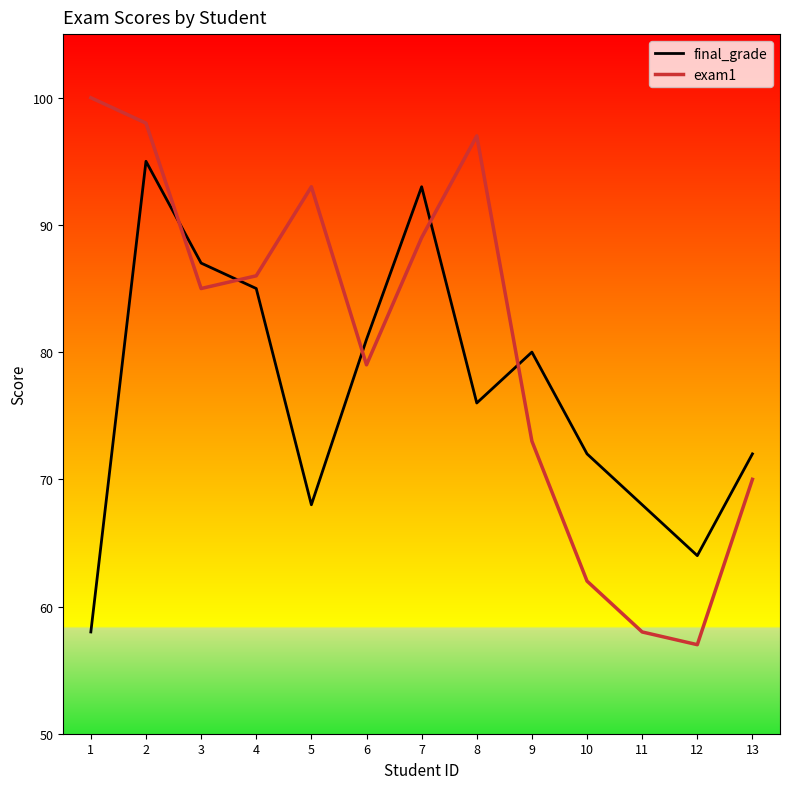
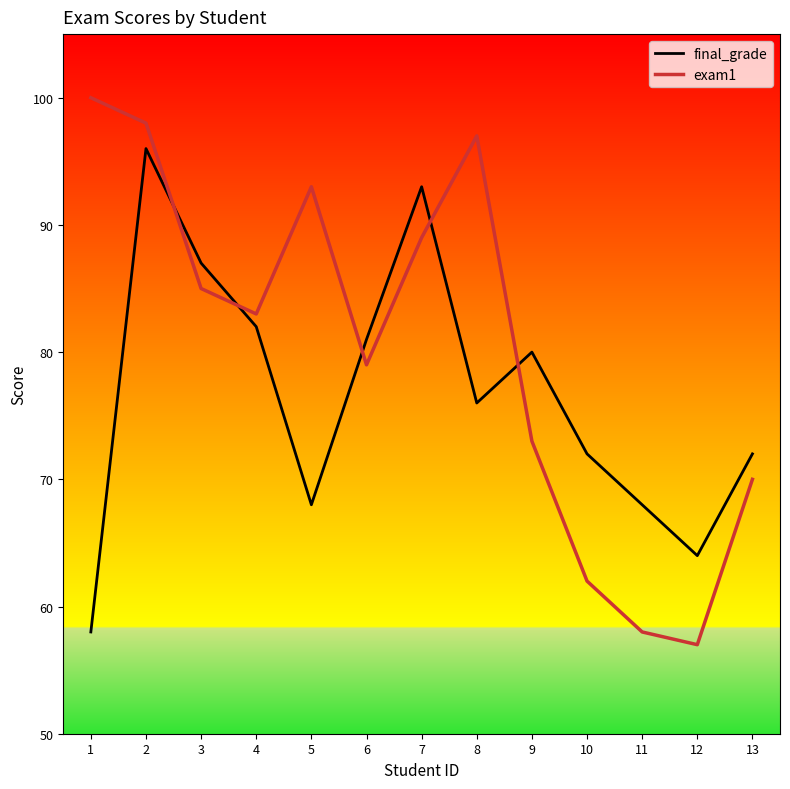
final_grade, 2: 95 -> 96
final_grade, 4: 85 -> 82
exam1, 4: 86 -> 83
